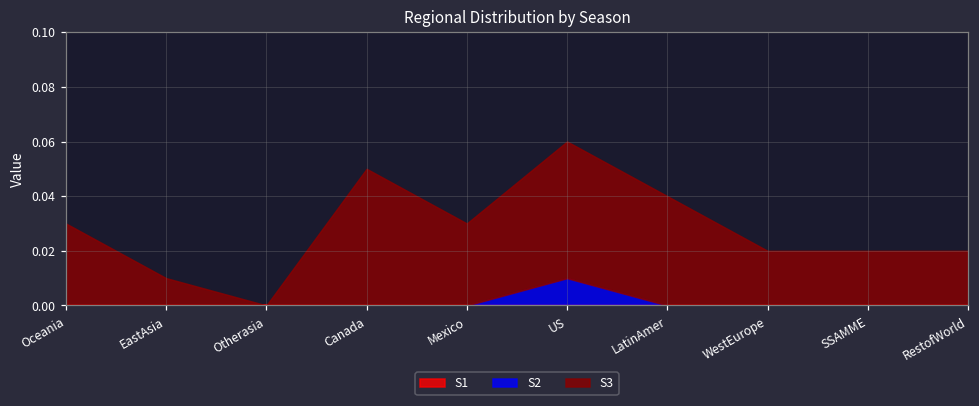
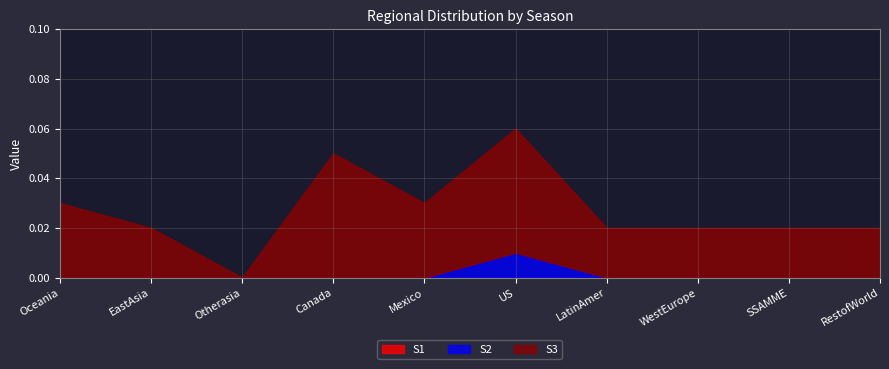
S3, EastAsia: 0.01 -> 0.02
S3, LatinAmer: 0.04 -> 0.02
